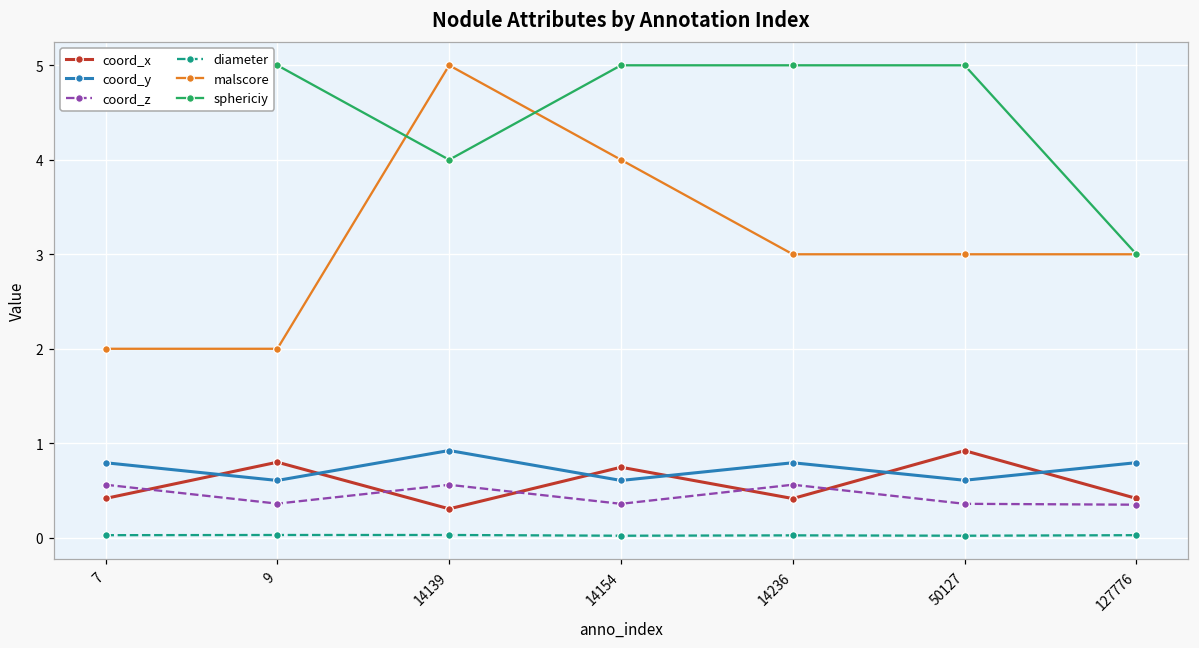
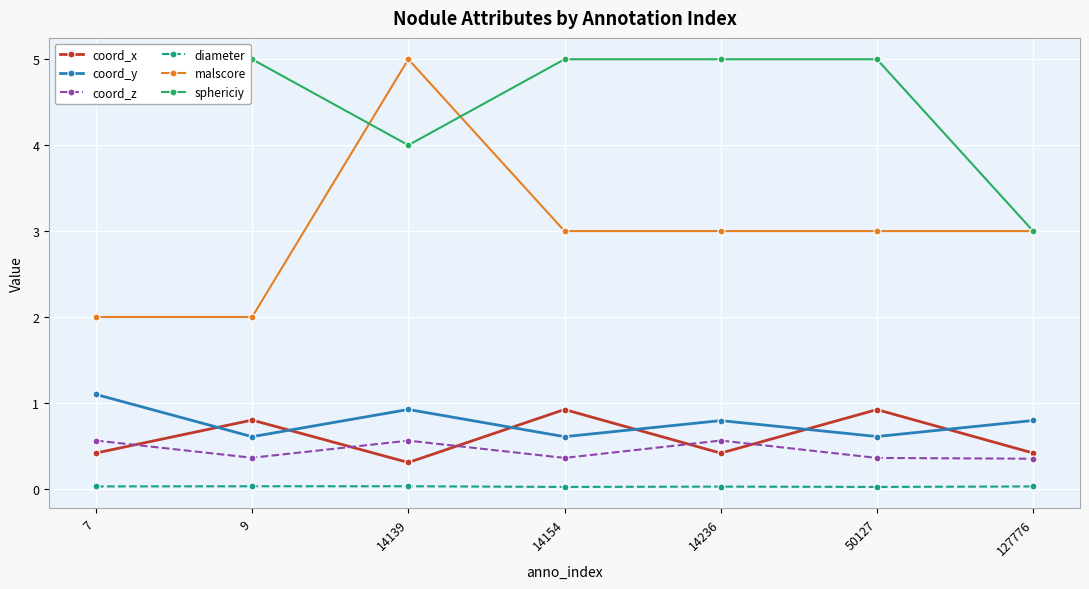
coord_y, 7: 0.8 -> 1.1
coord_x, 14154: 0.7 -> 0.9
malscore, 14154: 4 -> 3
